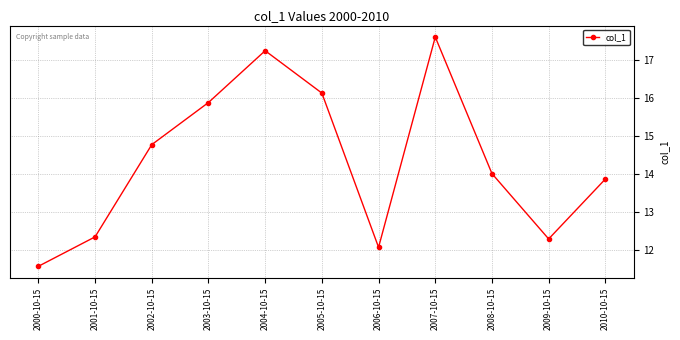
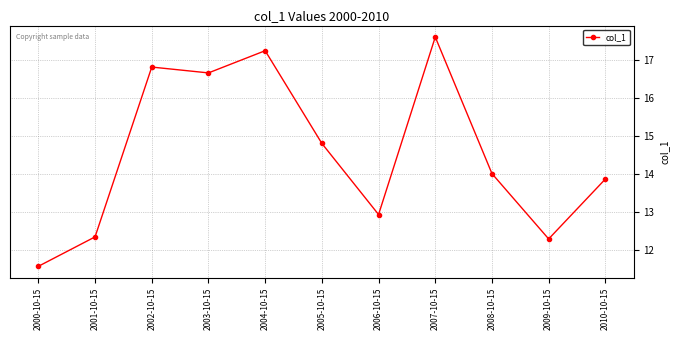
2002-10-15: 14.8 -> 16.8
2003-10-15: 15.9 -> 16.7
2005-10-15: 16.1 -> 14.8
2006-10-15: 12.1 -> 12.9
